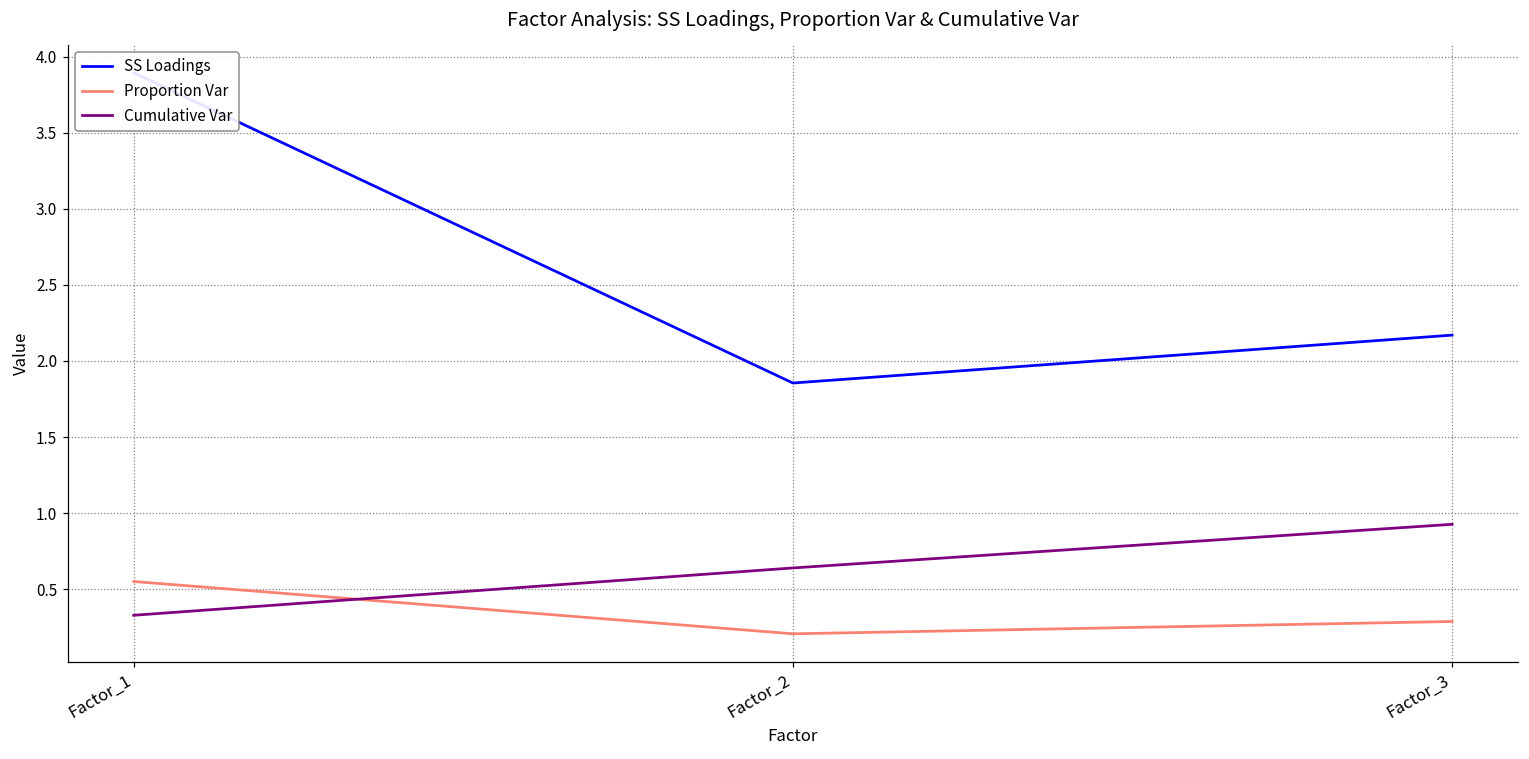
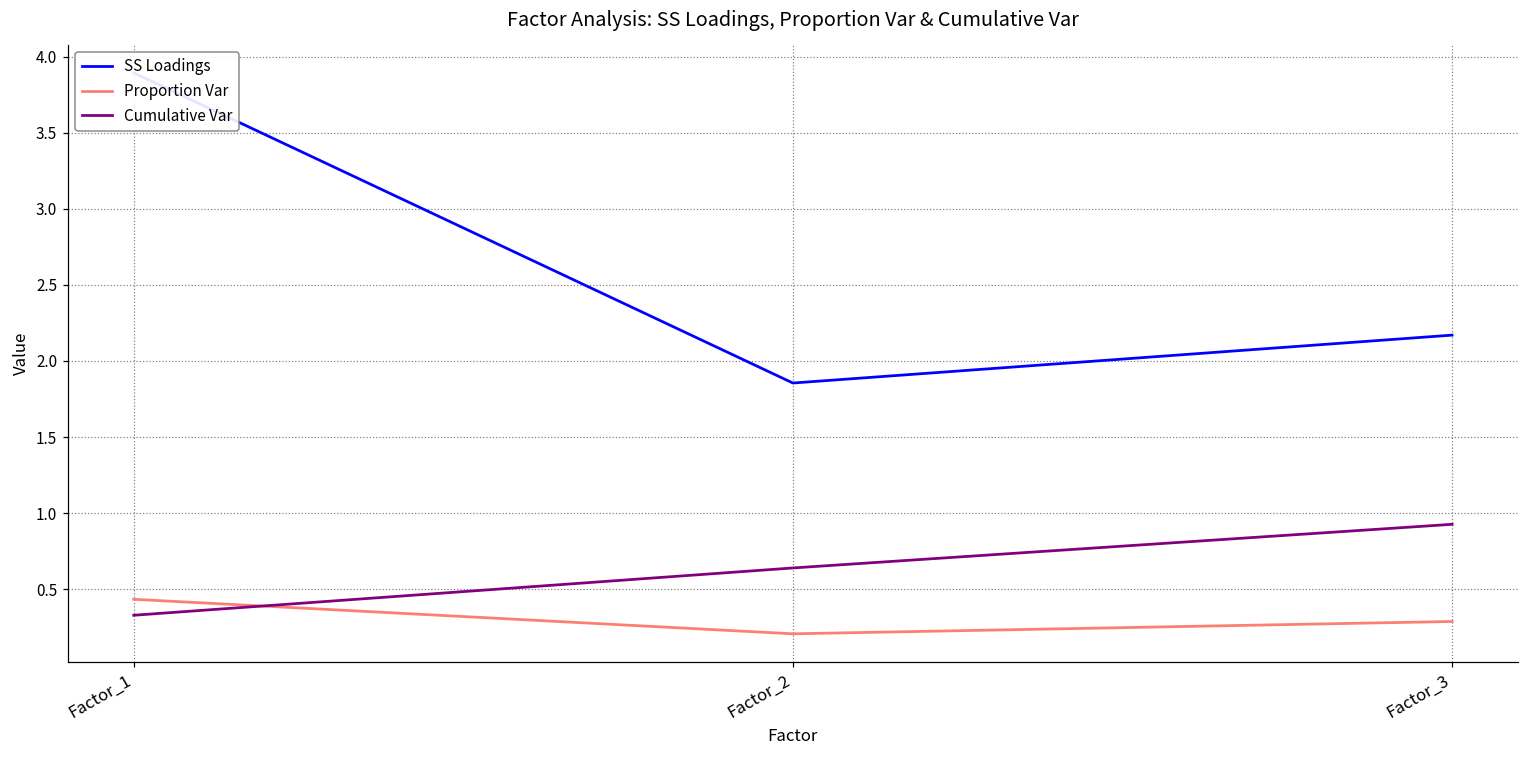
Proportion Var, Factor_1: 0.55 -> 0.43
